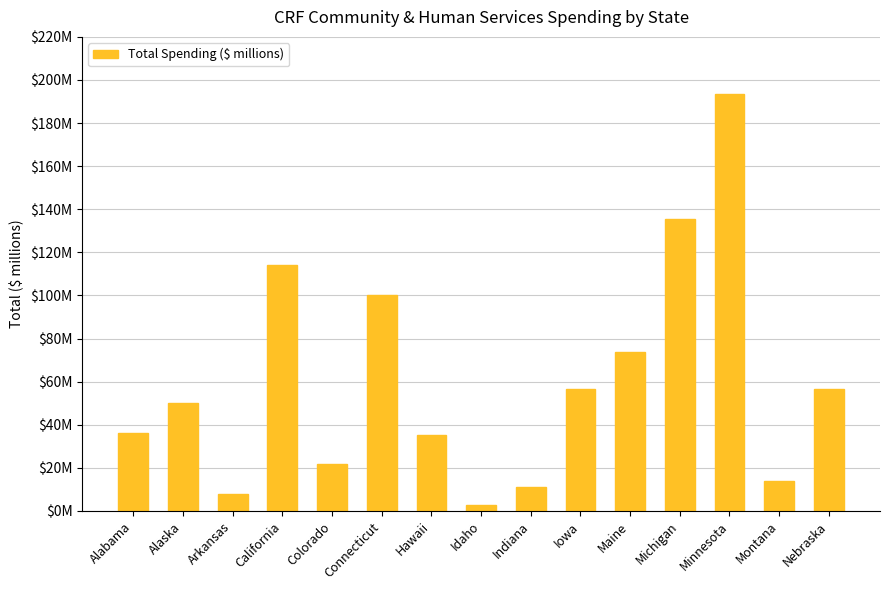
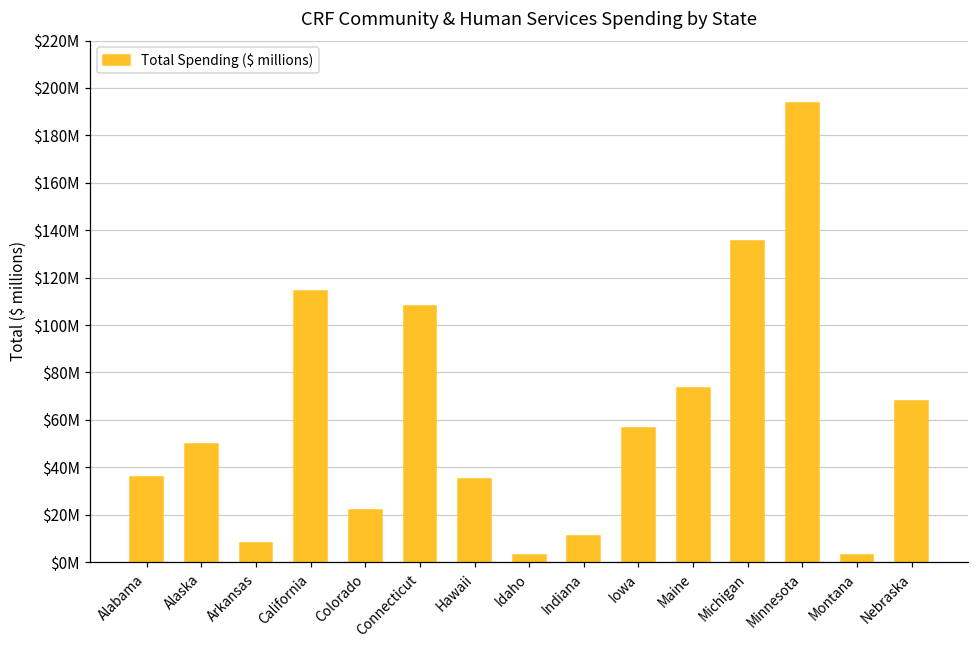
Connecticut: $100000000 -> $108000000
Montana: $14000000 -> $3000000
Nebraska: $57000000 -> $68000000
